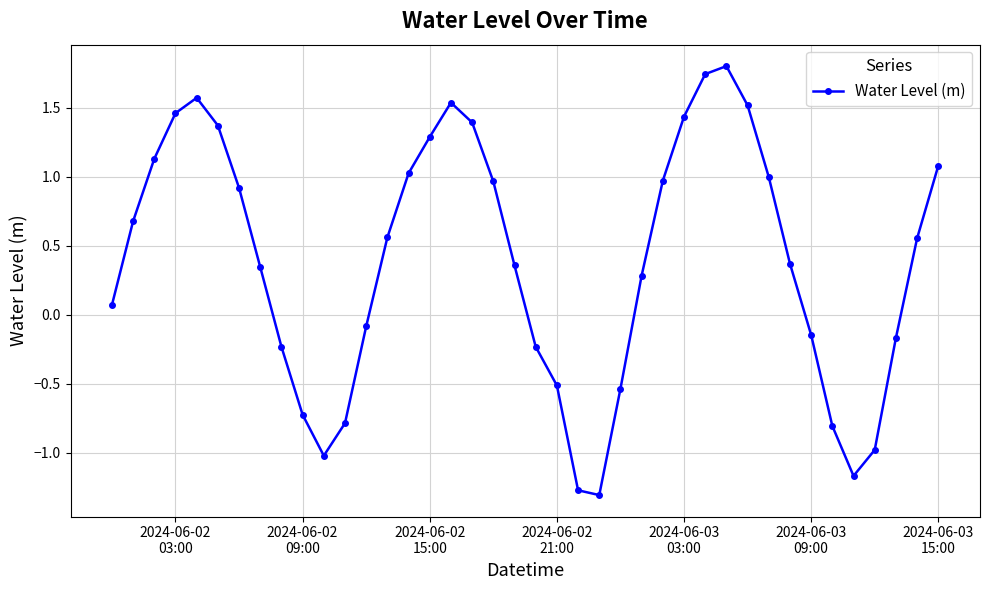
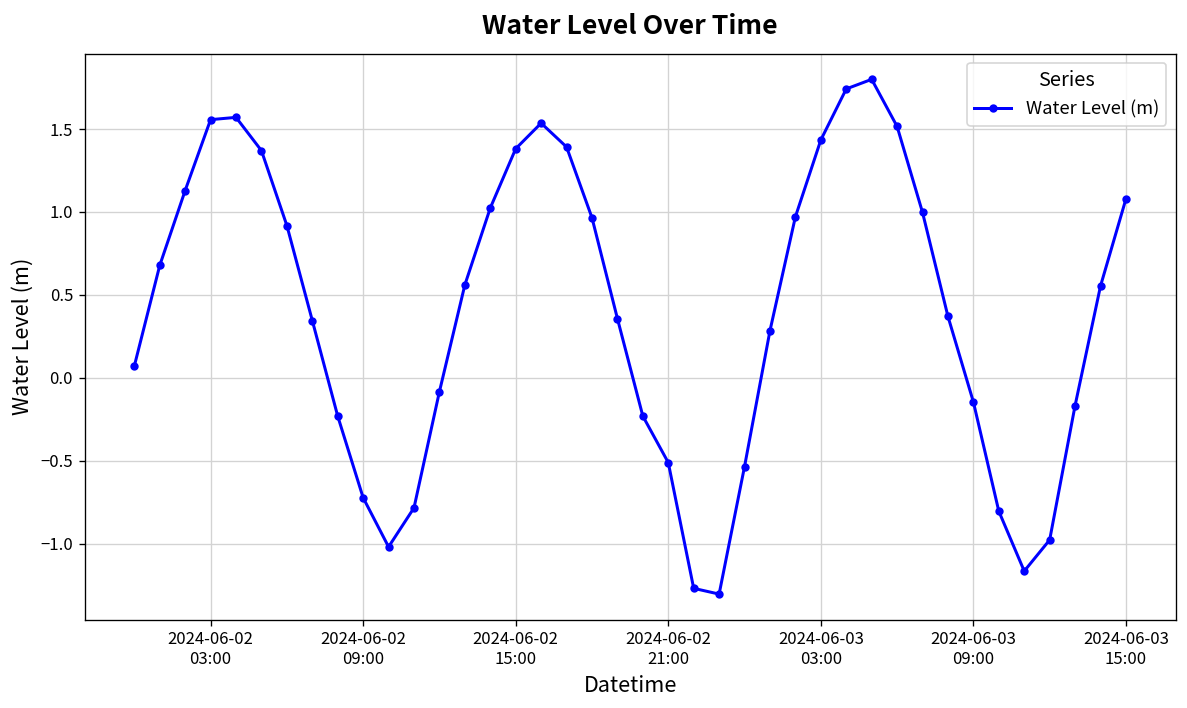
2024-06-02 03:00: 1.46 -> 1.56
2024-06-02 15:00: 1.29 -> 1.38
